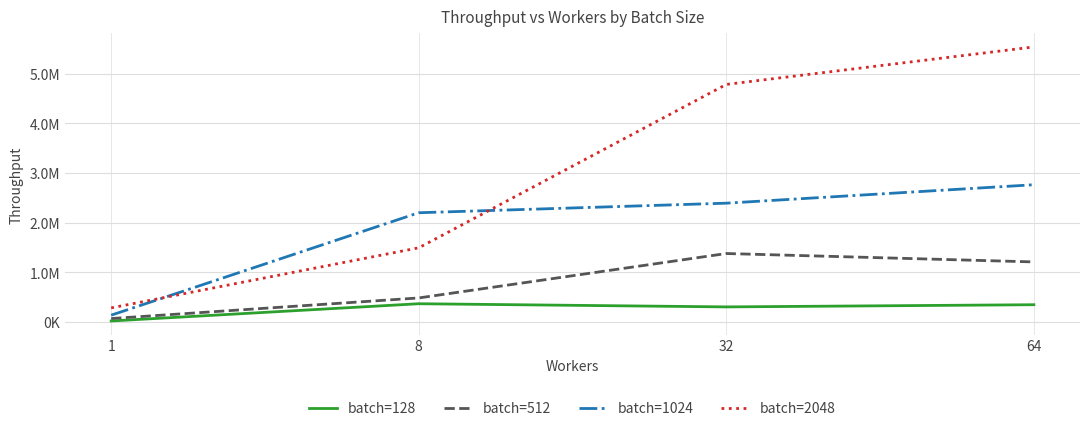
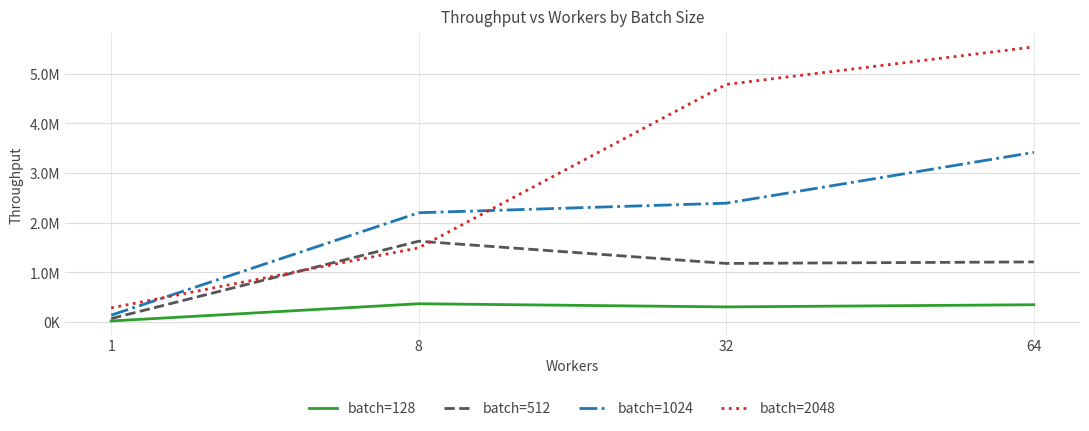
batch=512, 8: 500000 -> 1600000
batch=512, 32: 1400000 -> 1200000
batch=1024, 64: 2800000 -> 3400000
